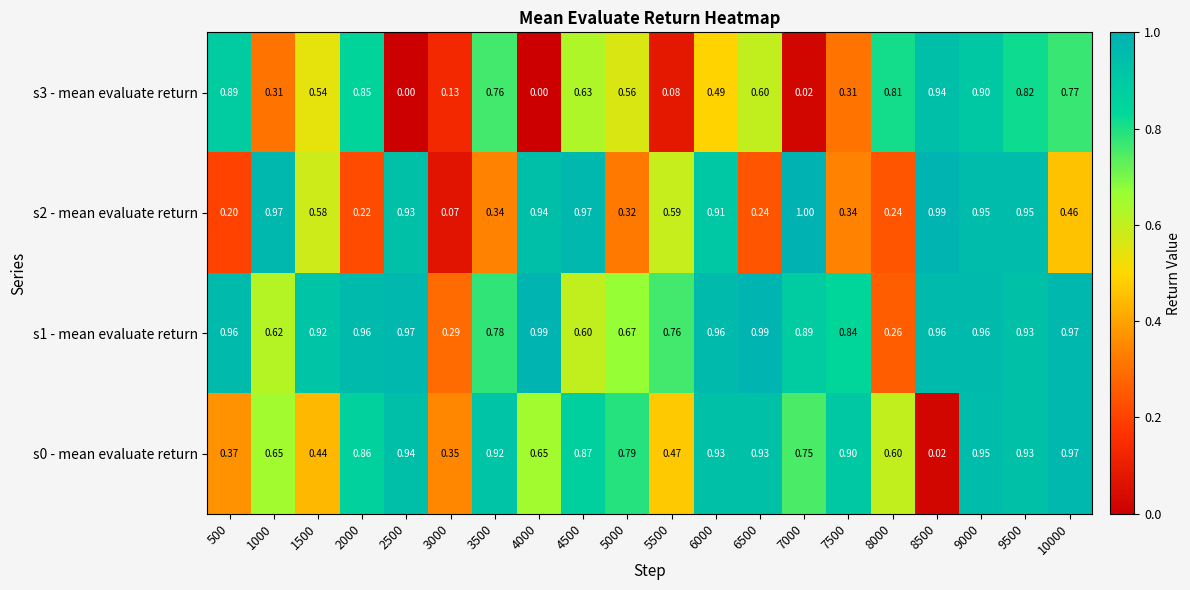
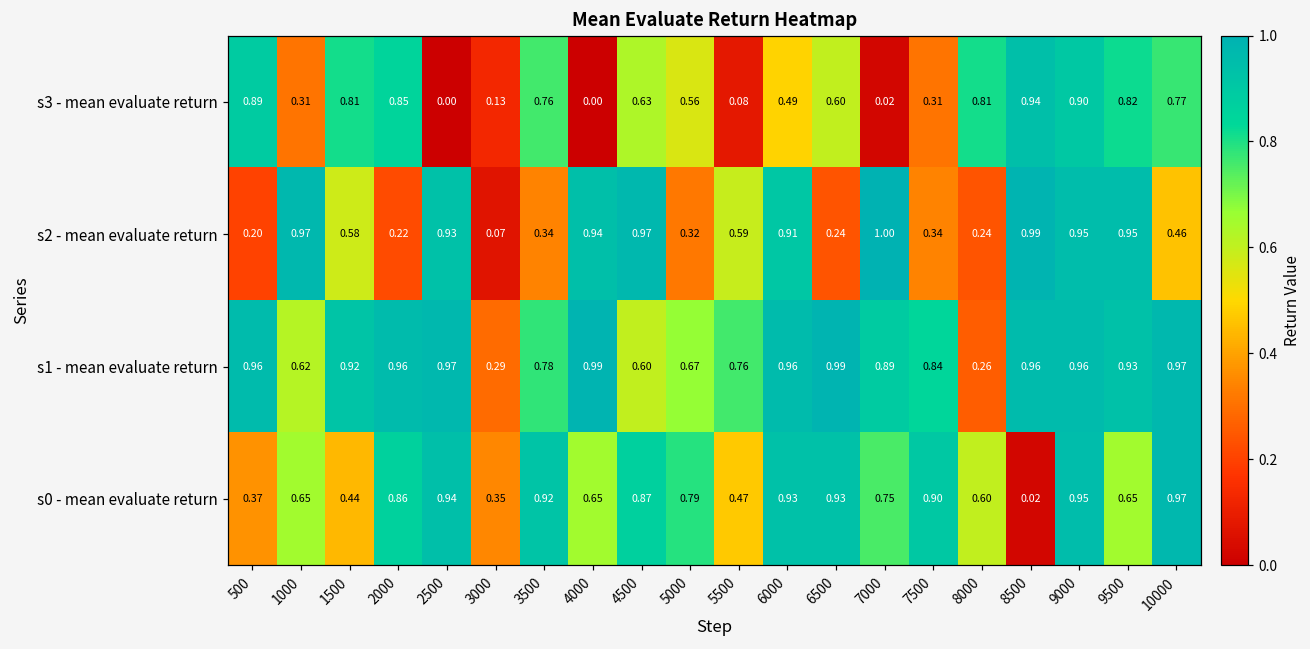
s3 - mean evaluate return, 1500: 0.54 -> 0.81
s0 - mean evaluate return, 9500: 0.93 -> 0.65
